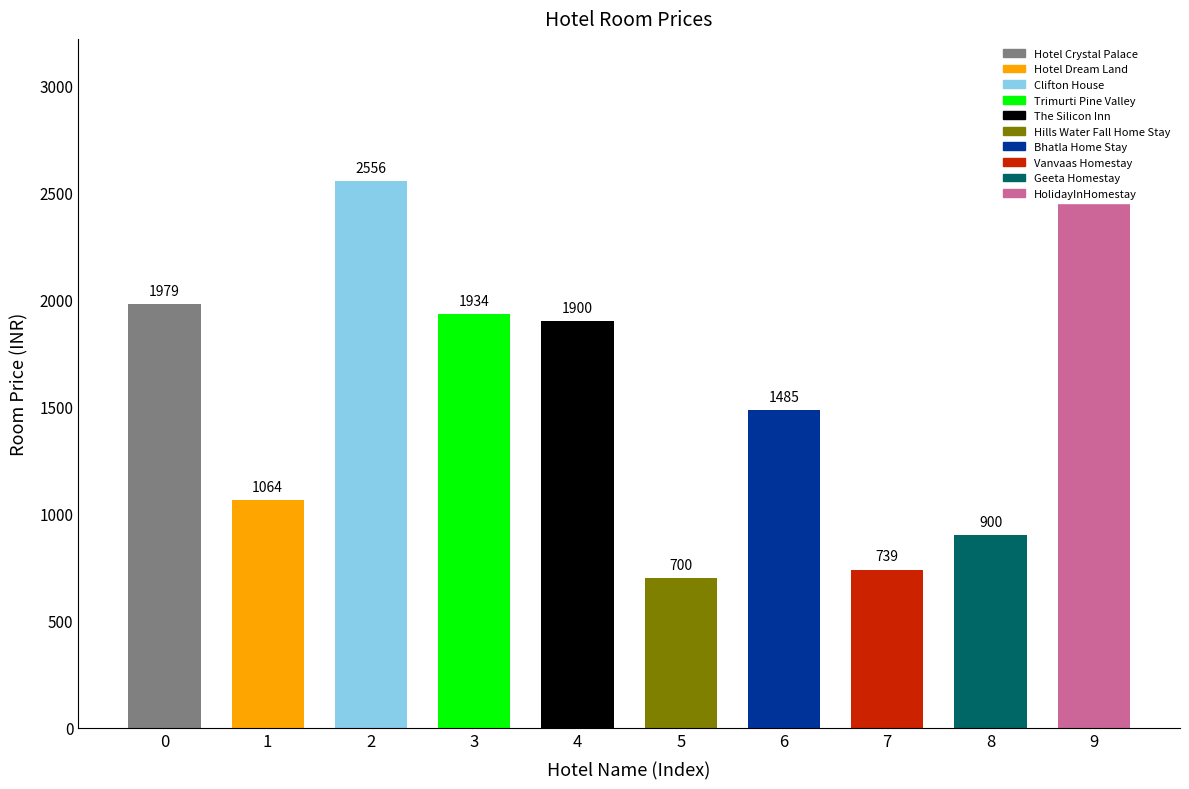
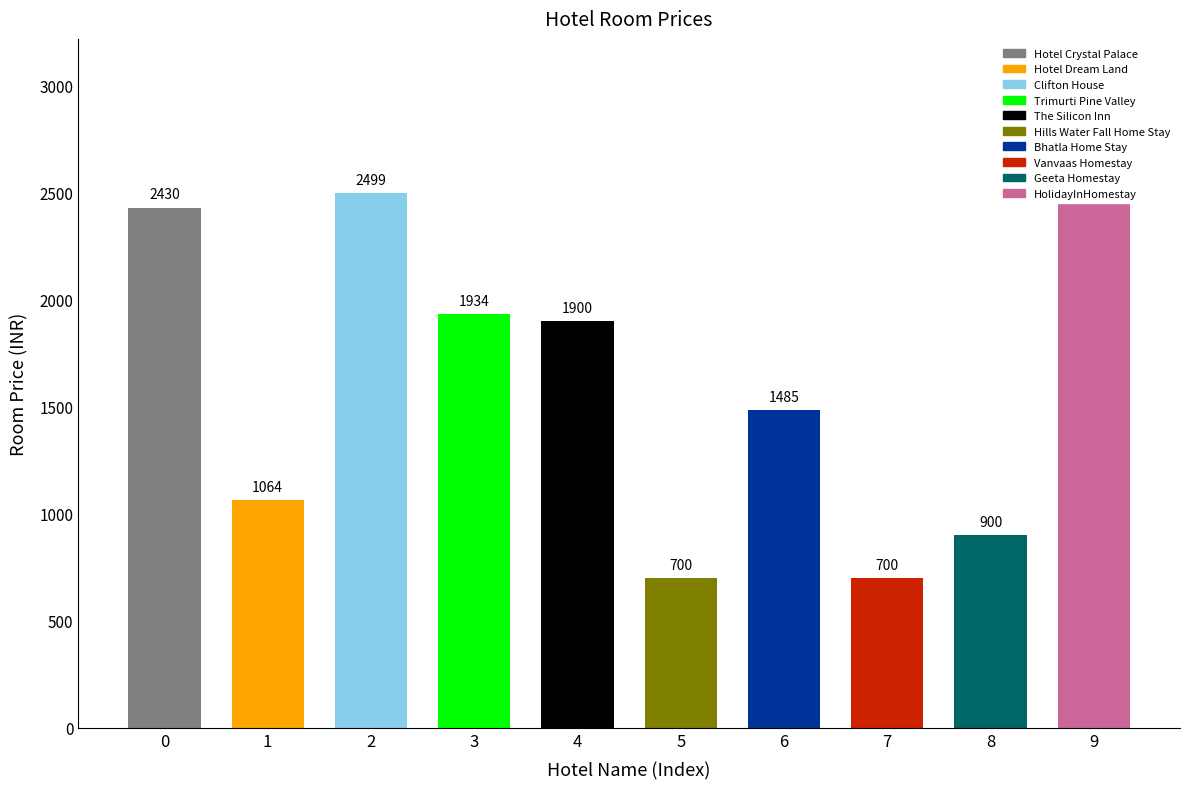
0: 1979 -> 2430
2: 2556 -> 2499
7: 739 -> 700
